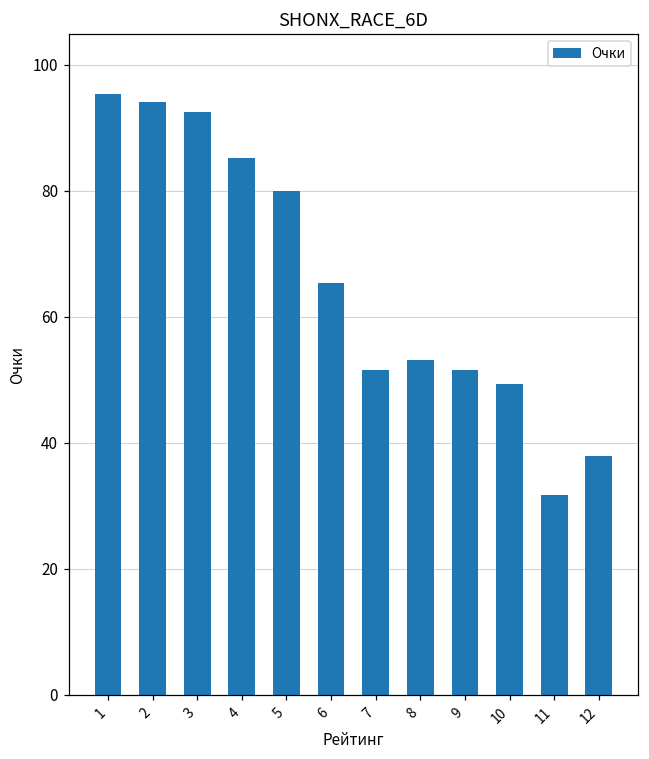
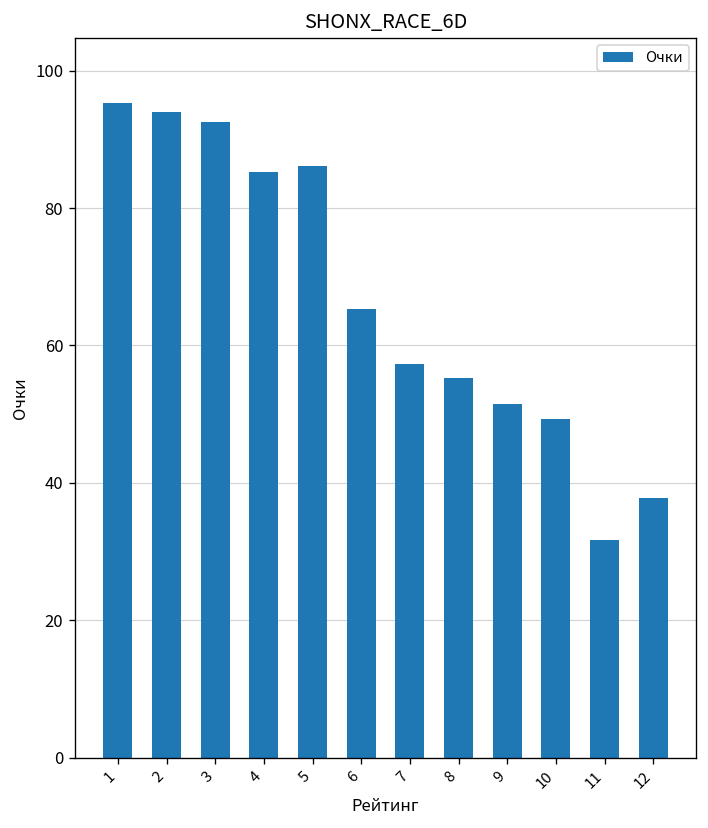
5: 80 -> 86
7: 51 -> 57
8: 53 -> 55
